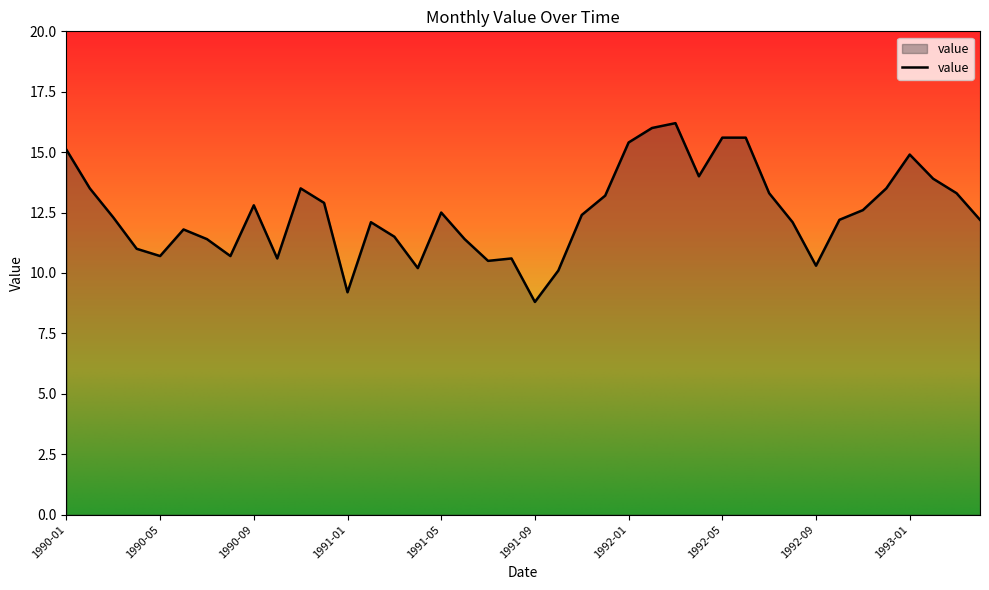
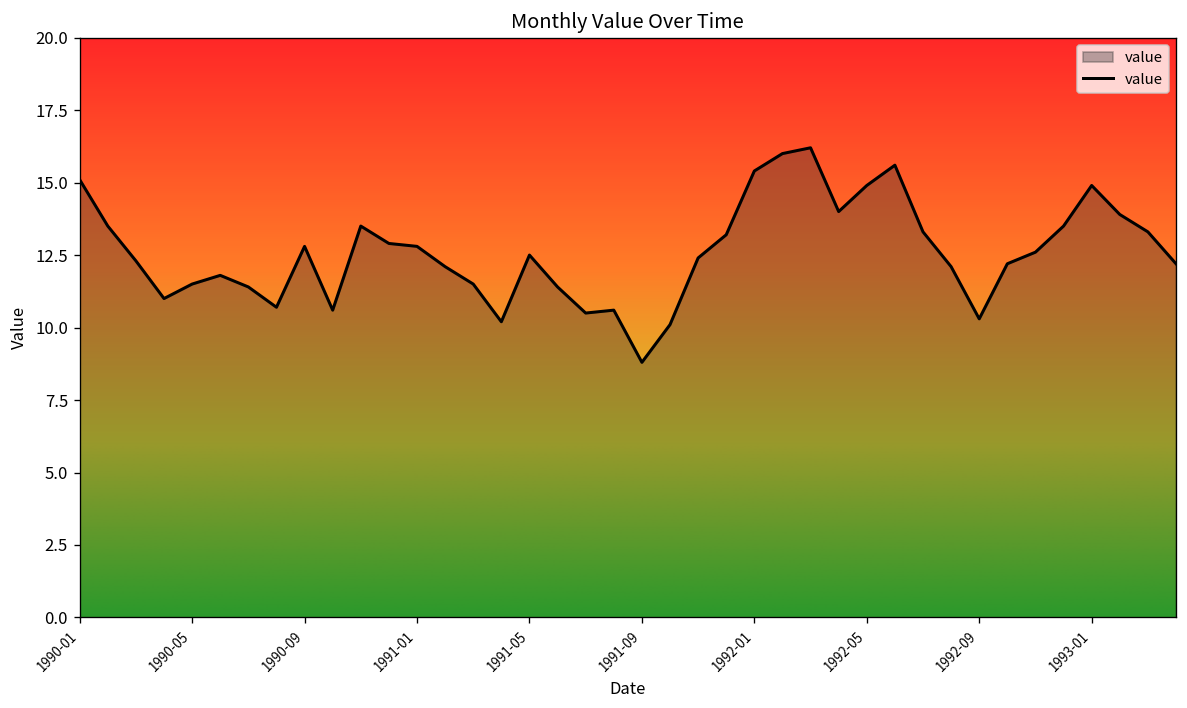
1990-05: 10.7 -> 11.5
1991-01: 9.2 -> 12.8
1992-05: 15.6 -> 14.9
